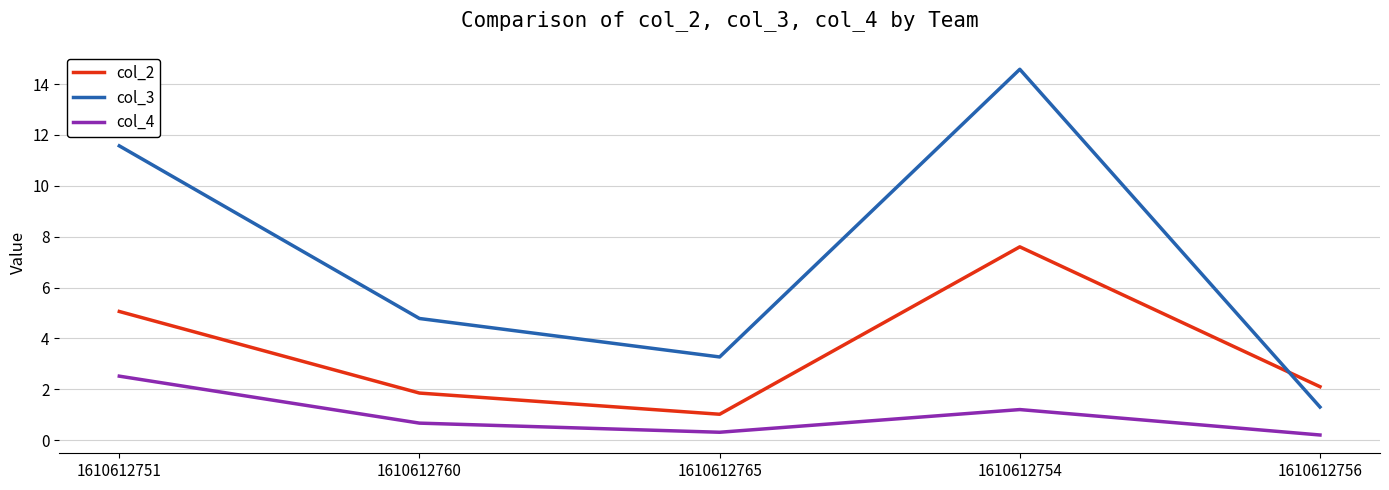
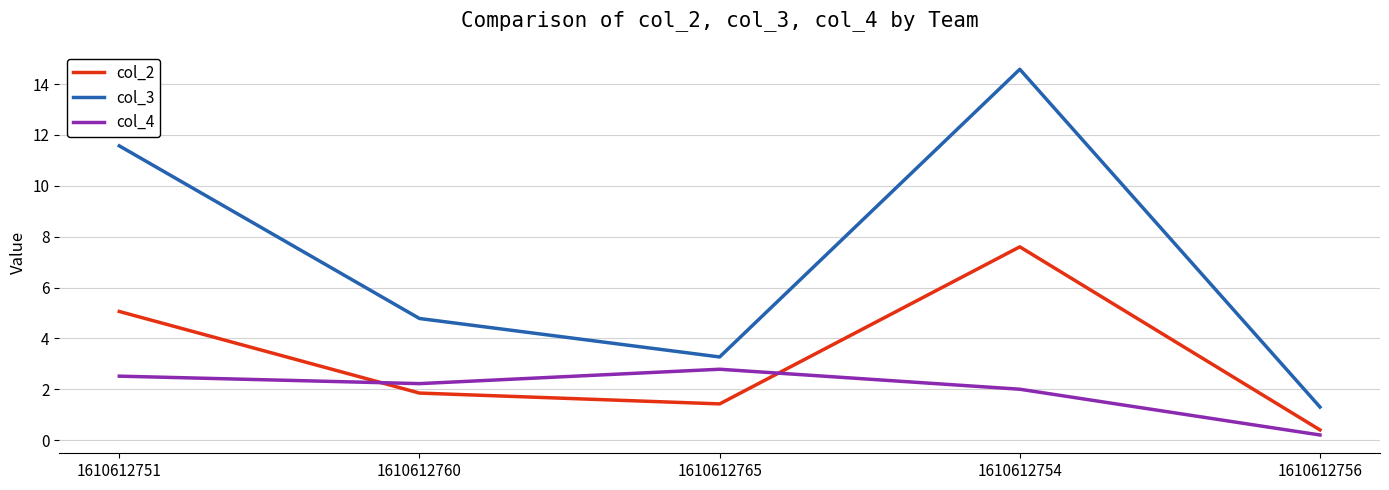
col_4, 1610612760: 0.7 -> 2.2
col_2, 1610612765: 1.0 -> 1.4
col_4, 1610612765: 0.3 -> 2.8
col_4, 1610612754: 1.2 -> 2.0
col_2, 1610612756: 2.1 -> 0.4
